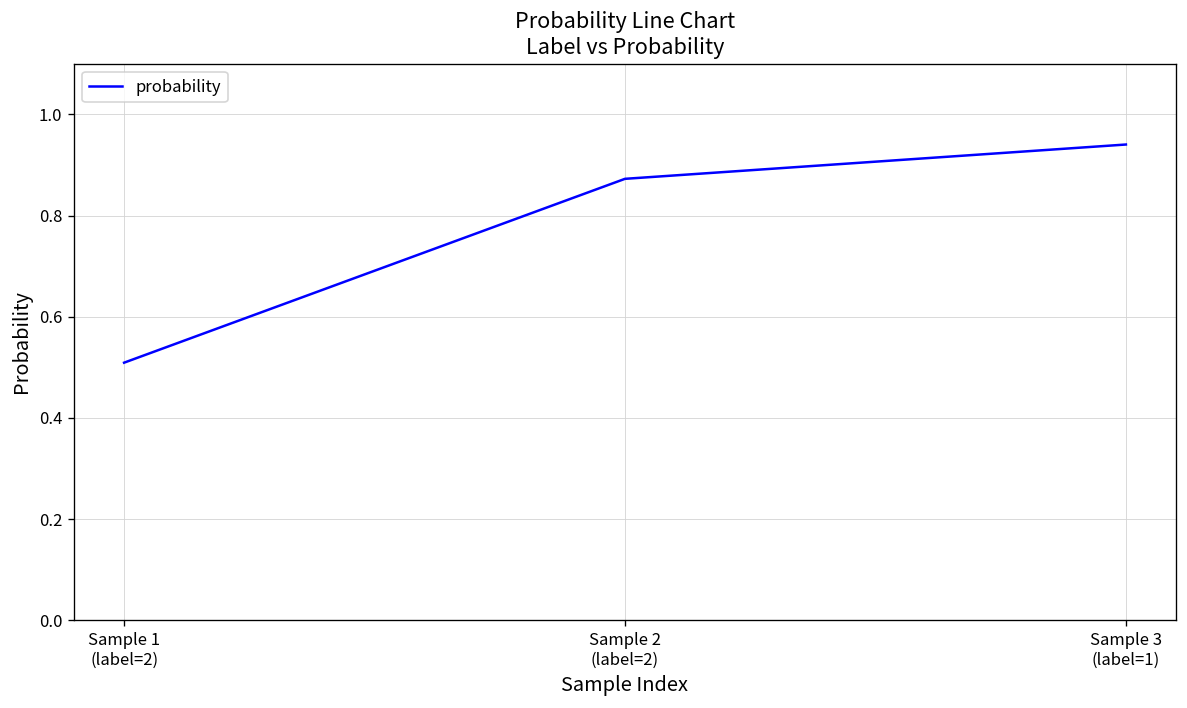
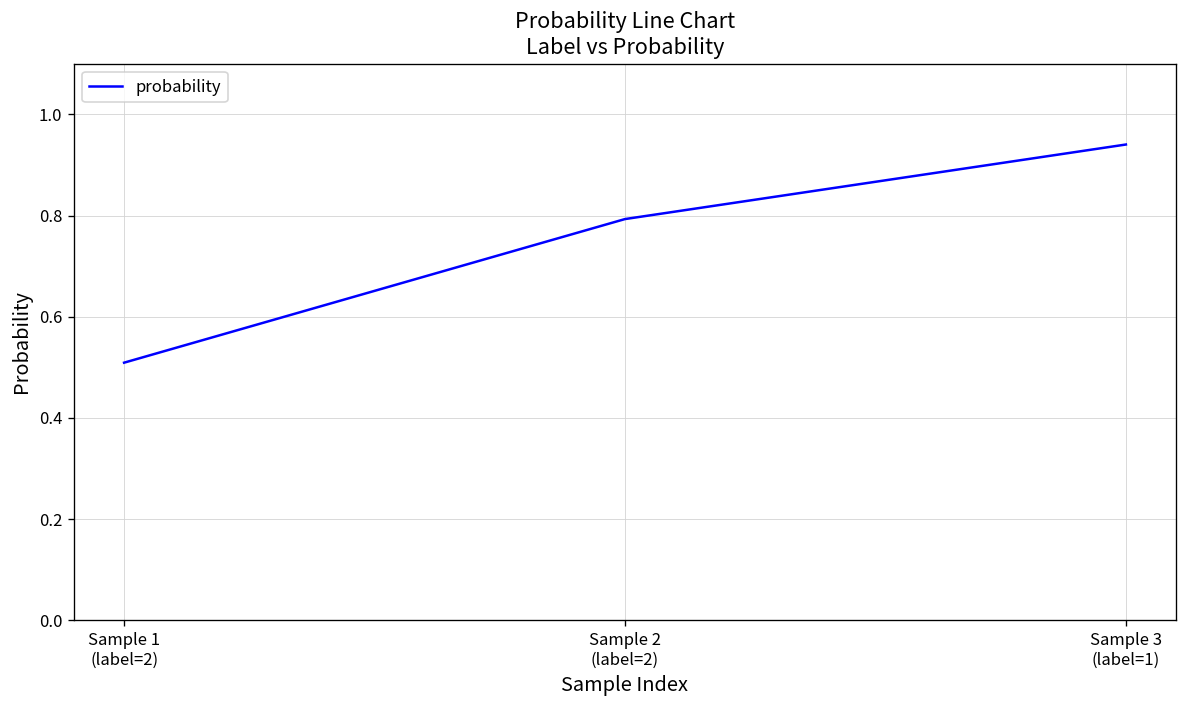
Sample 2 (label=2): 0.87 -> 0.79
